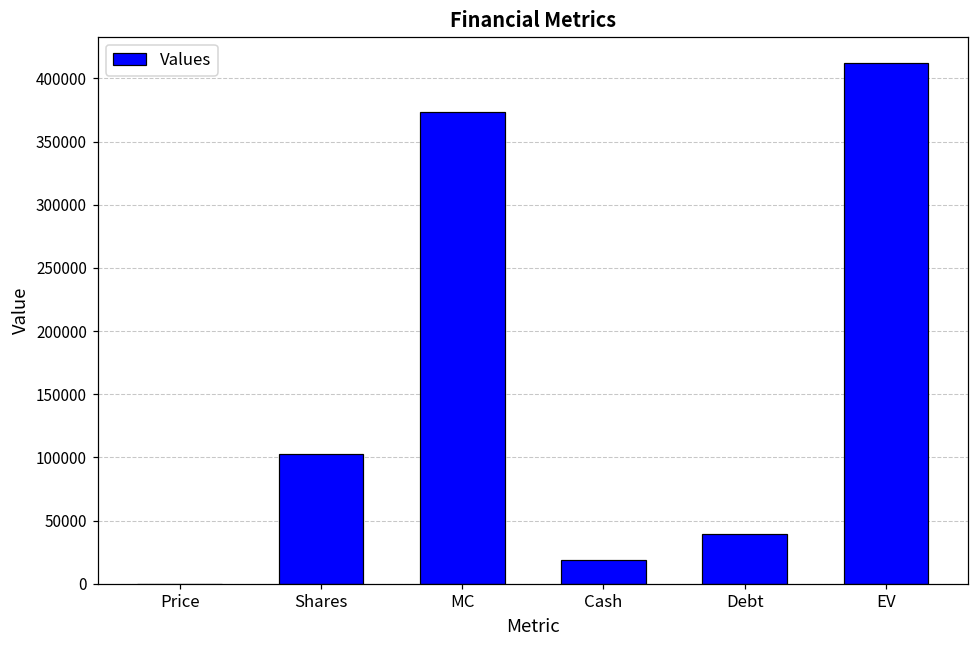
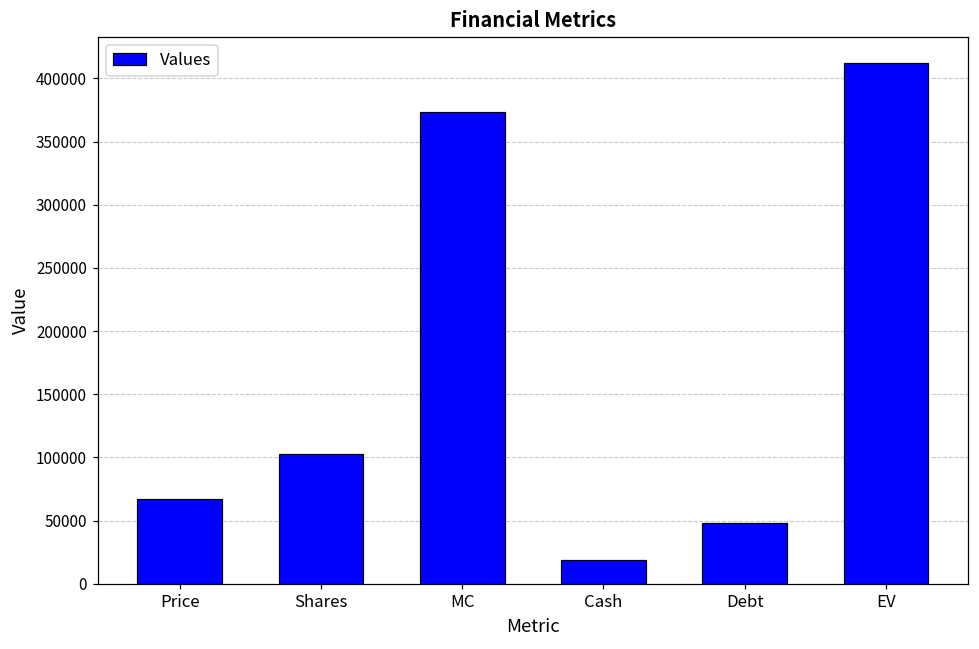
Price: 0 -> 67000
Debt: 40000 -> 48000
